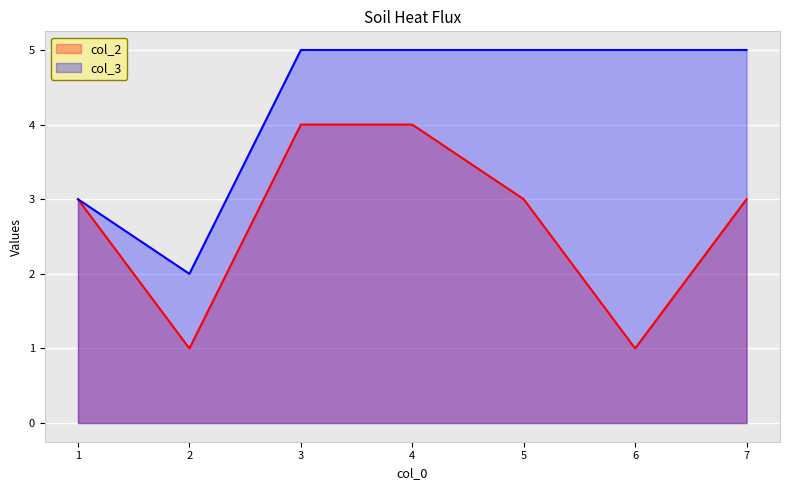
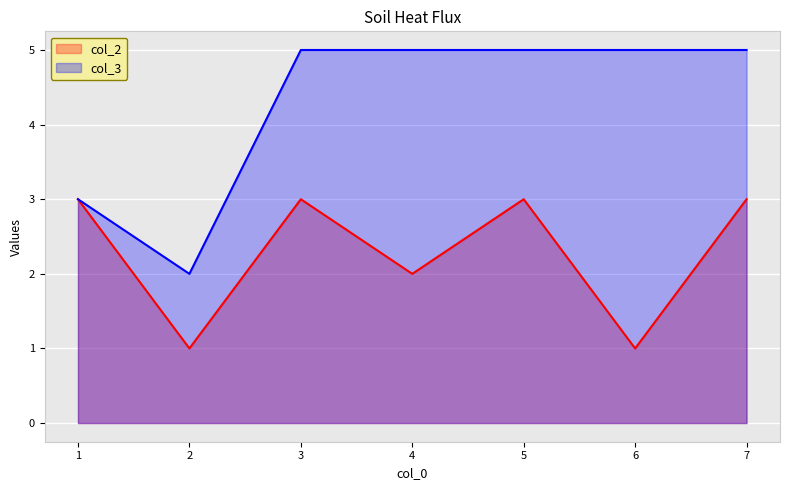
col_2, 3: 4 -> 3
col_2, 4: 4 -> 2
